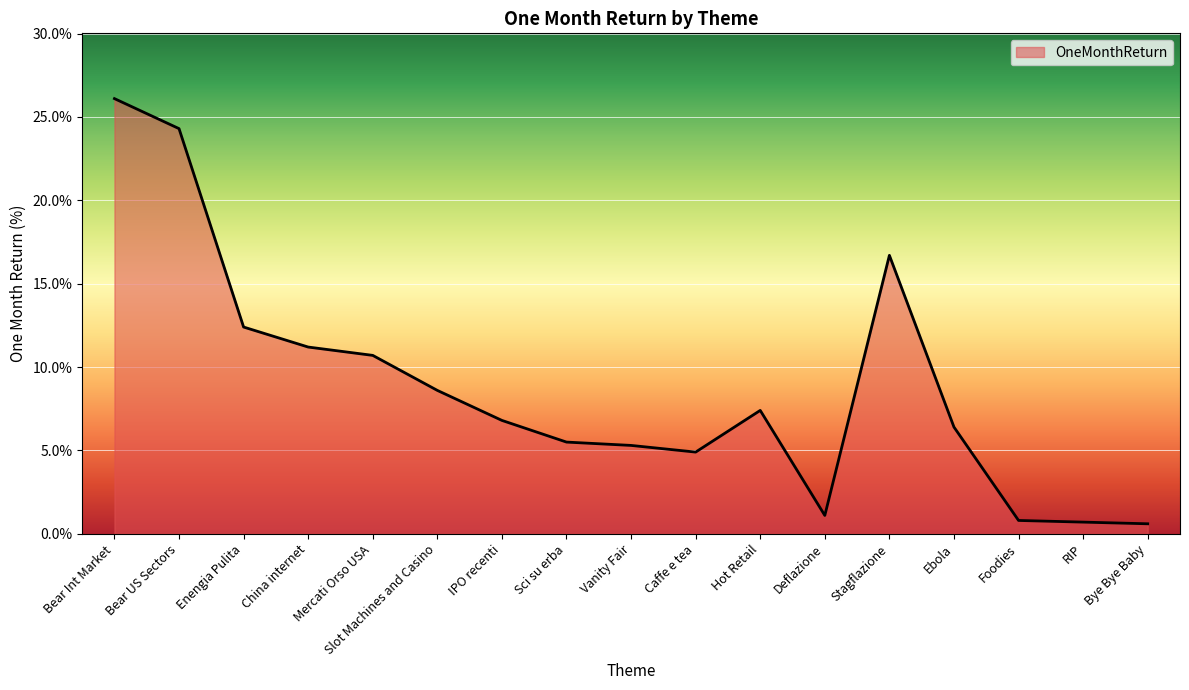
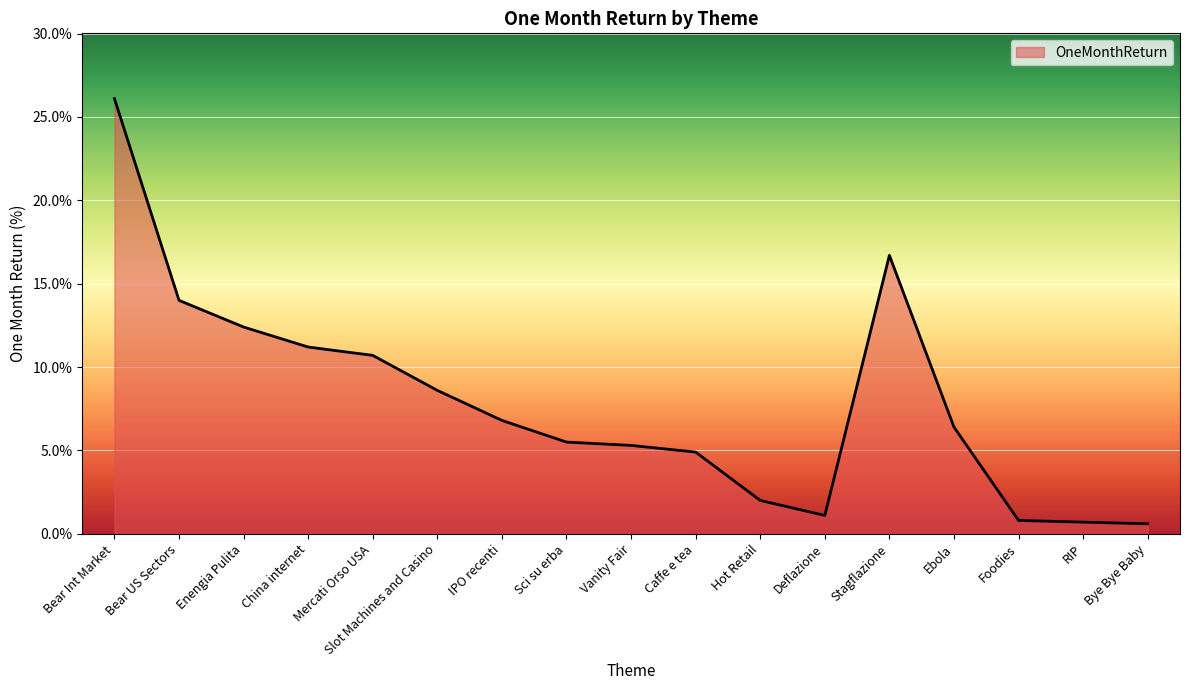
Bear US Sectors: 24.3% -> 14.0%
Hot Retail: 7.4% -> 2.0%
